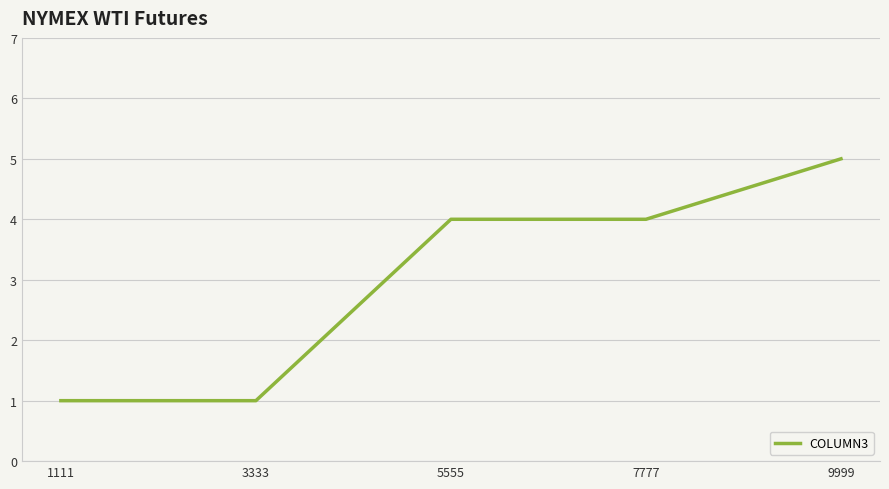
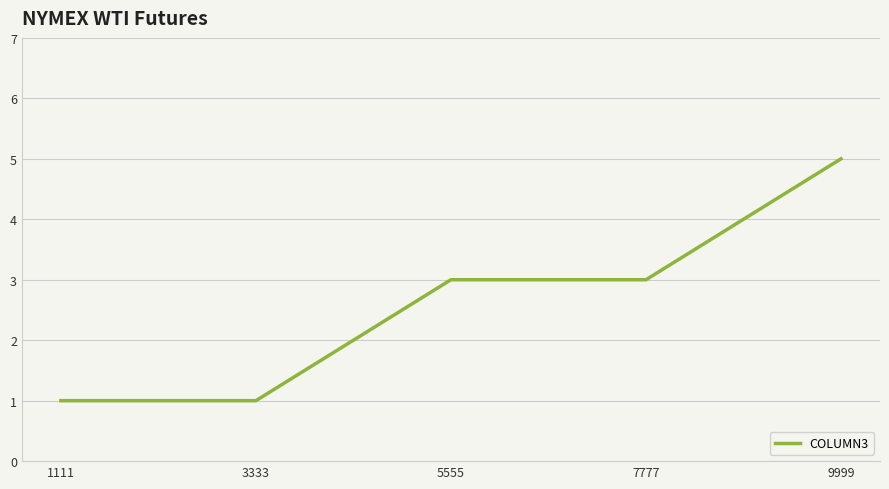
5555: 4 -> 3
7777: 4 -> 3
